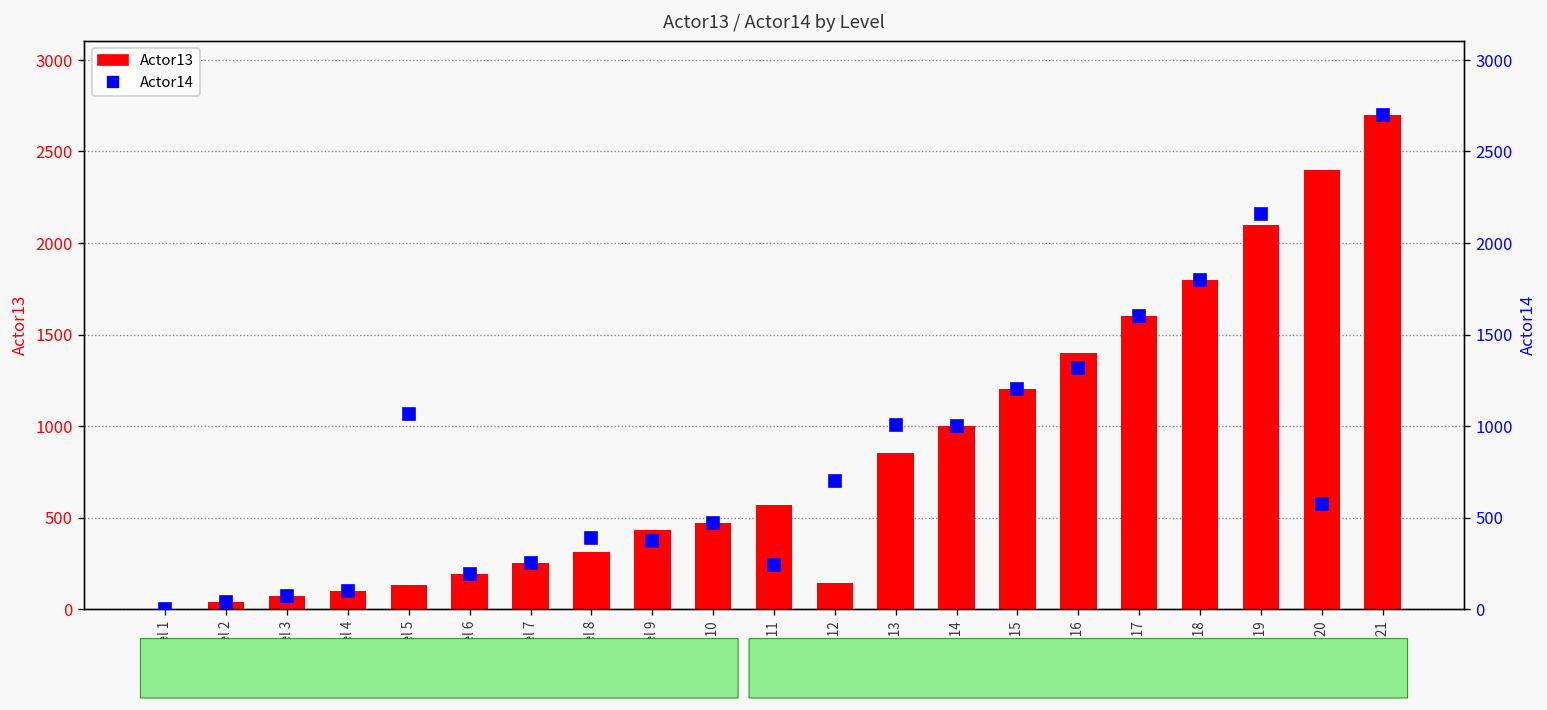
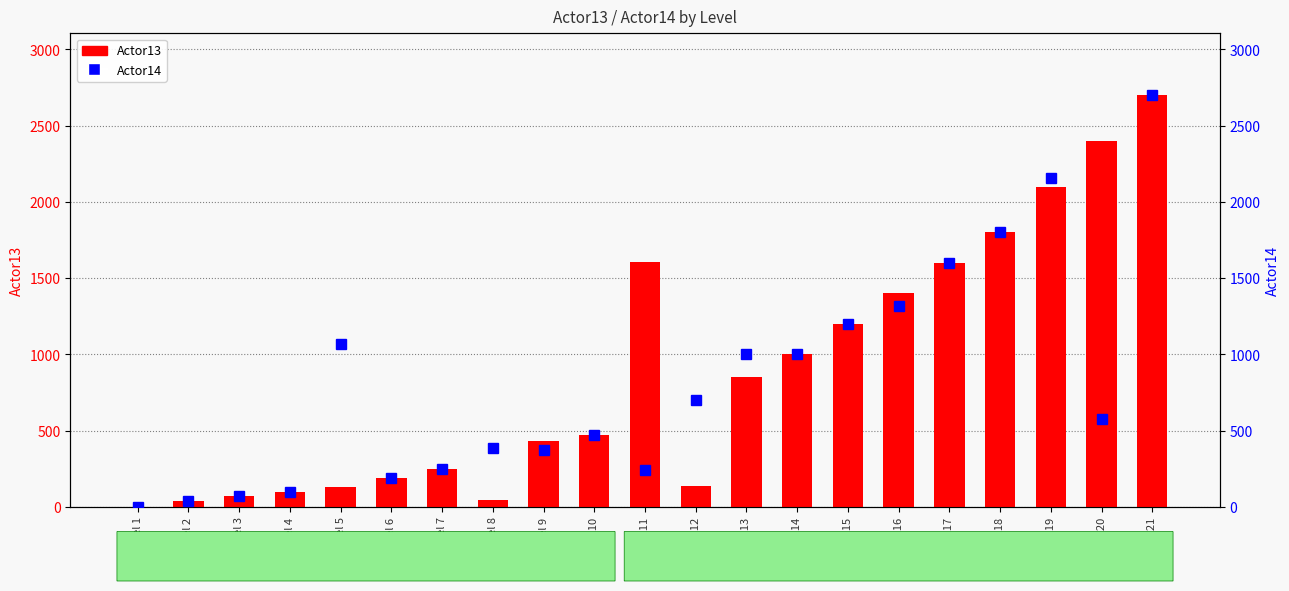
Actor13, Level 8: 310 -> 40
Actor13, Level 11: 570 -> 1610
